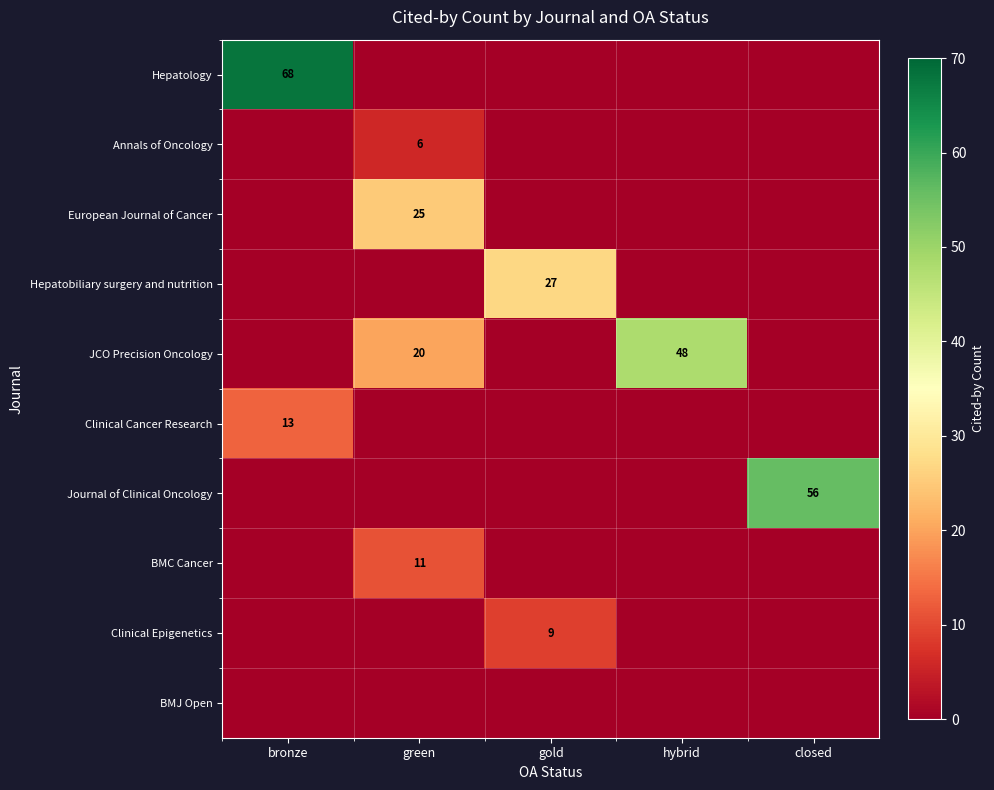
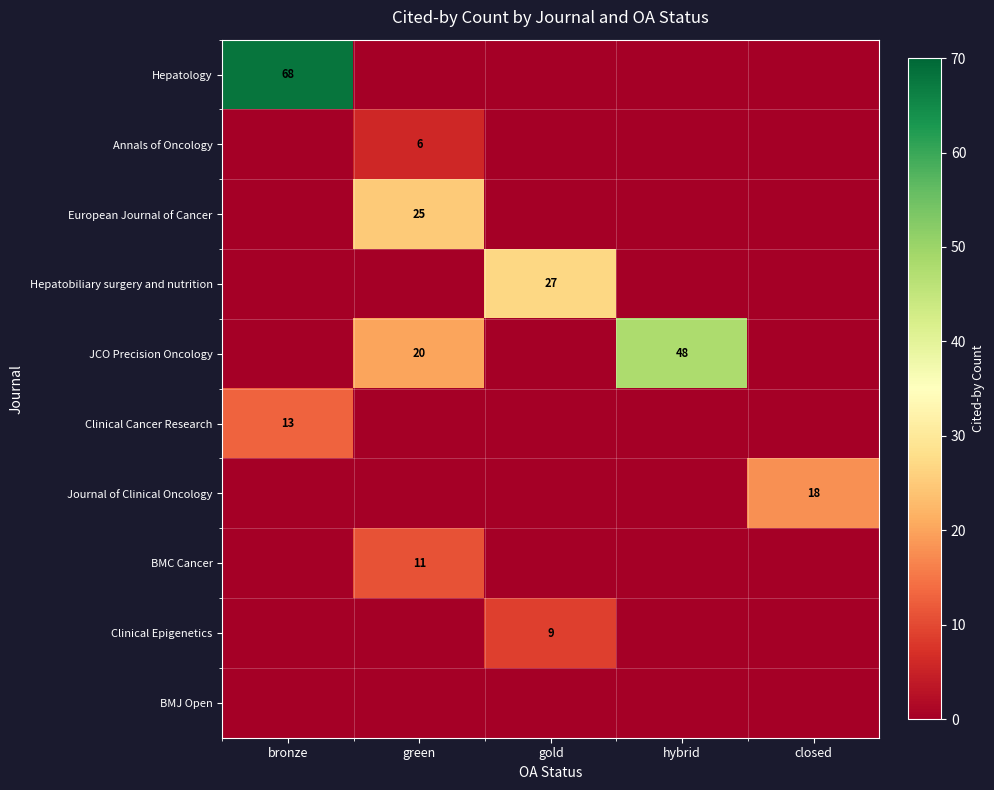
Journal of Clinical Oncology, closed: 56 -> 18
